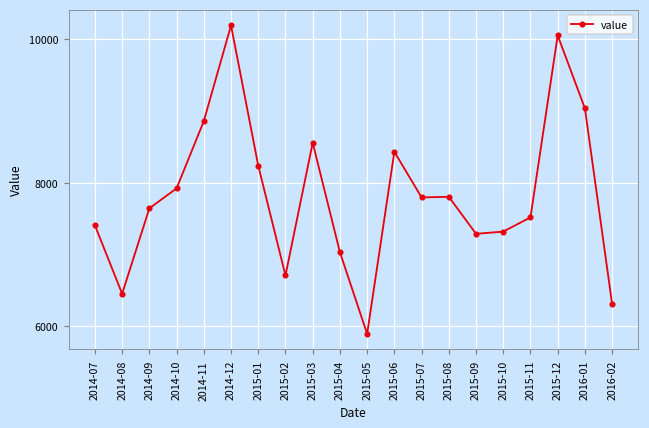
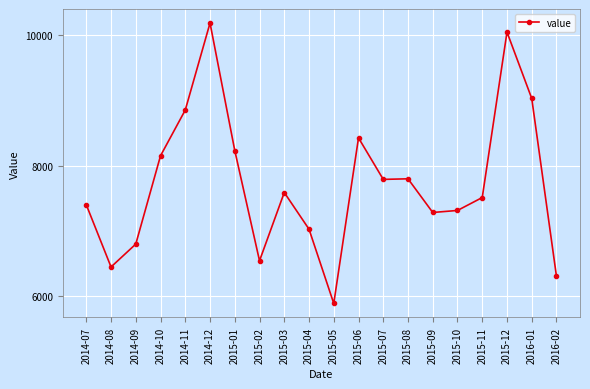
2014-09: 7600 -> 6800
2014-10: 7900 -> 8200
2015-02: 6700 -> 6500
2015-03: 8600 -> 7600
